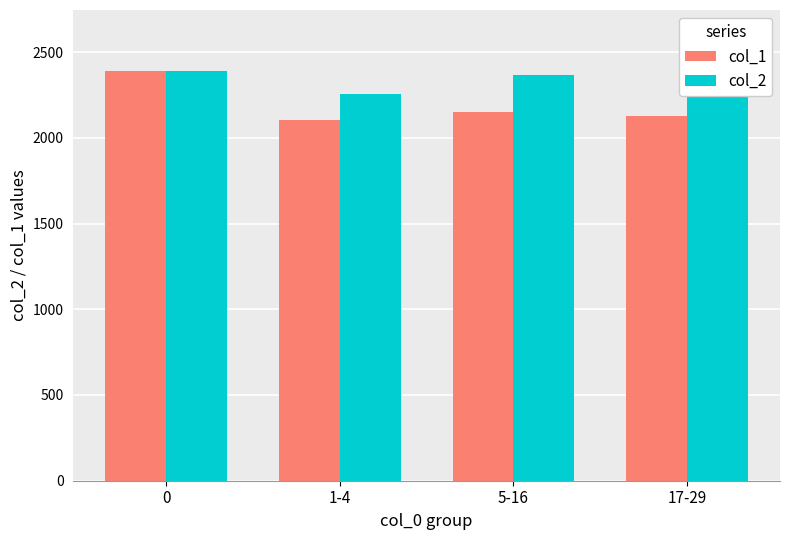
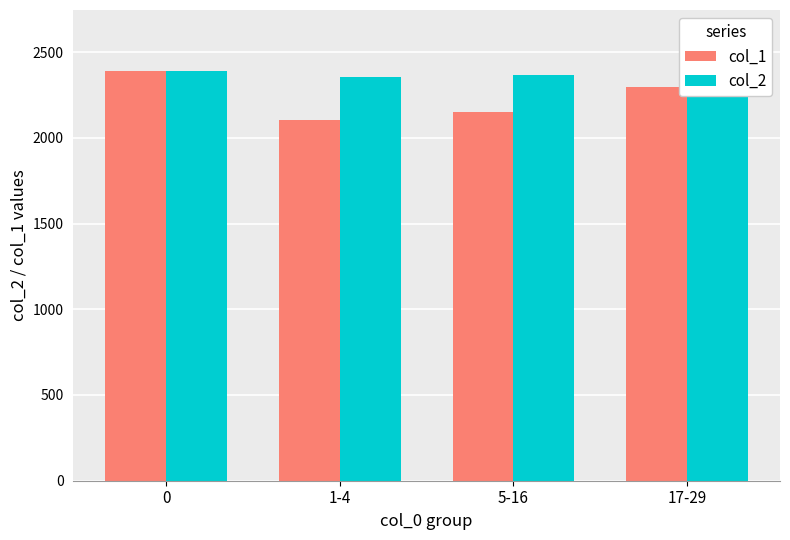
col_2, 1-4: 2250 -> 2360
col_1, 17-29: 2130 -> 2300
